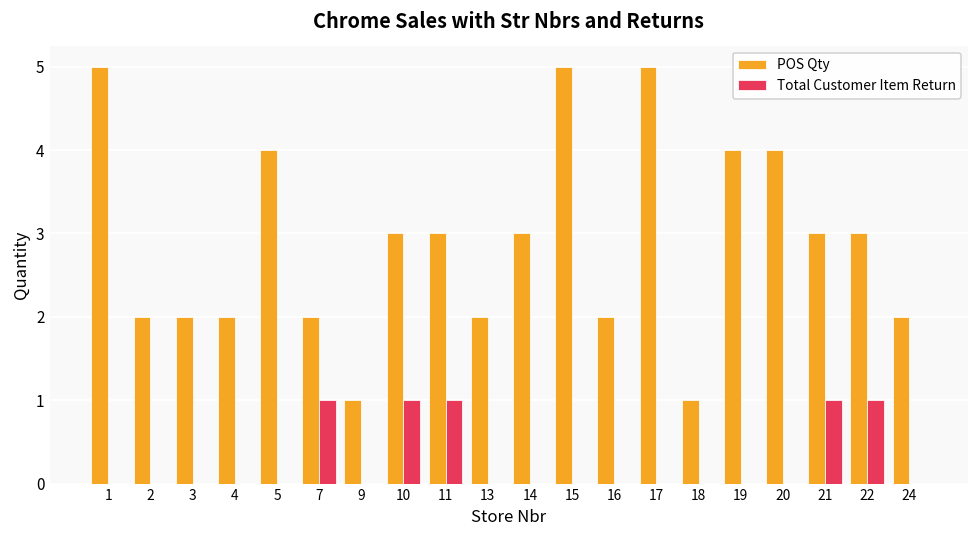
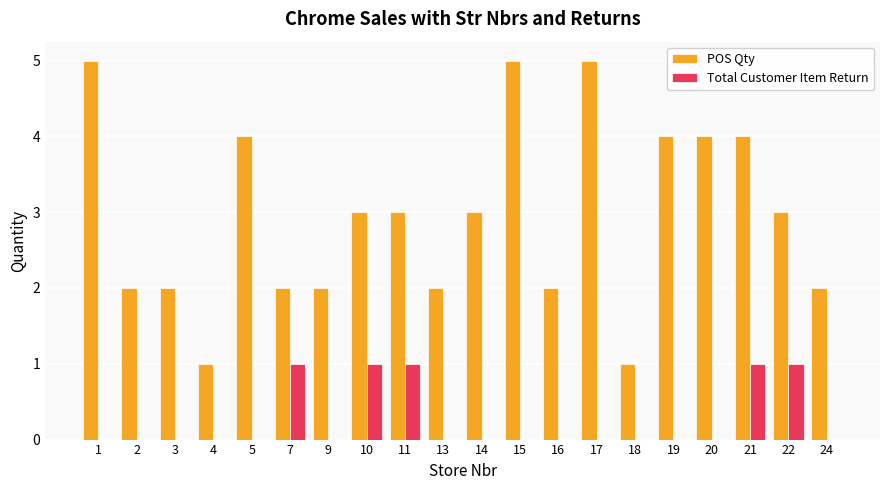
POS Qty, 4: 2 -> 1
POS Qty, 9: 1 -> 2
POS Qty, 21: 3 -> 4
